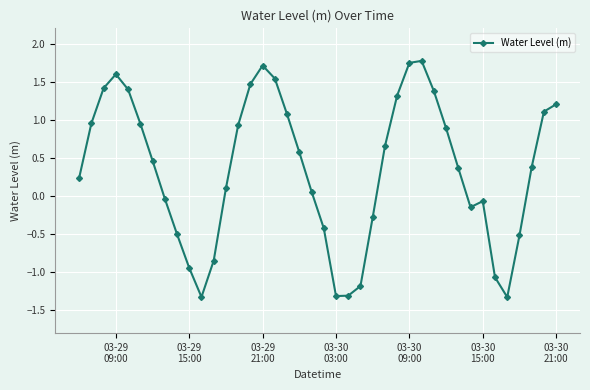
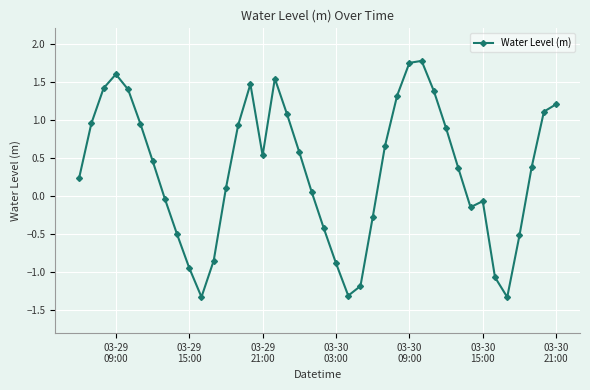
03-29 21:00: 1.7 -> 0.5
03-30 03:00: -1.3 -> -0.9
